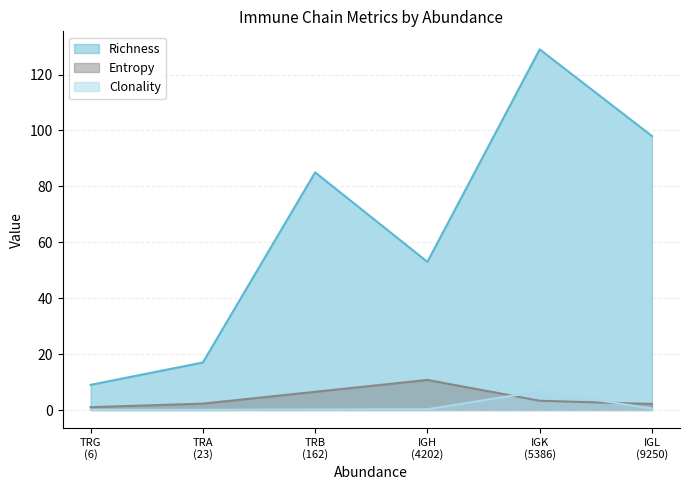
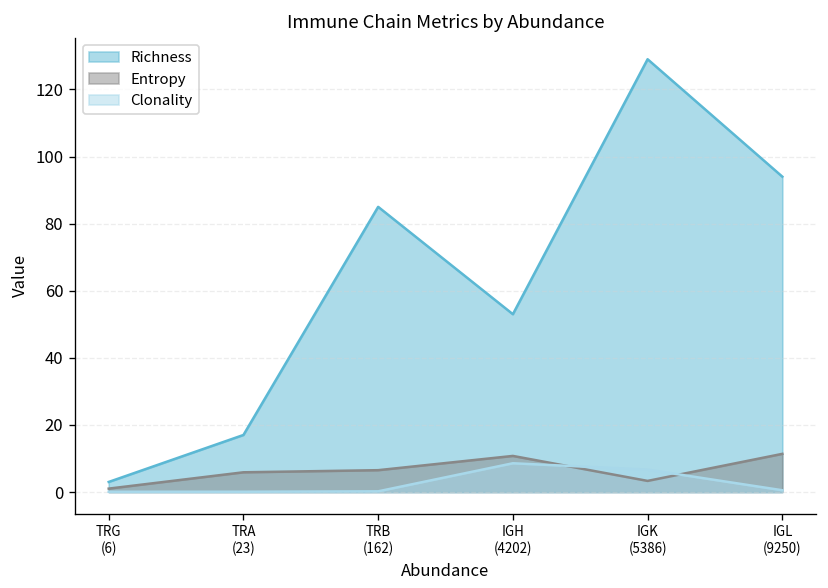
Richness, TRG (6): 9 -> 3
Entropy, TRA (23): 2 -> 6
Clonality, IGH (4202): 0 -> 9
Richness, IGL (9250): 98 -> 94
Entropy, IGL (9250): 2 -> 11
